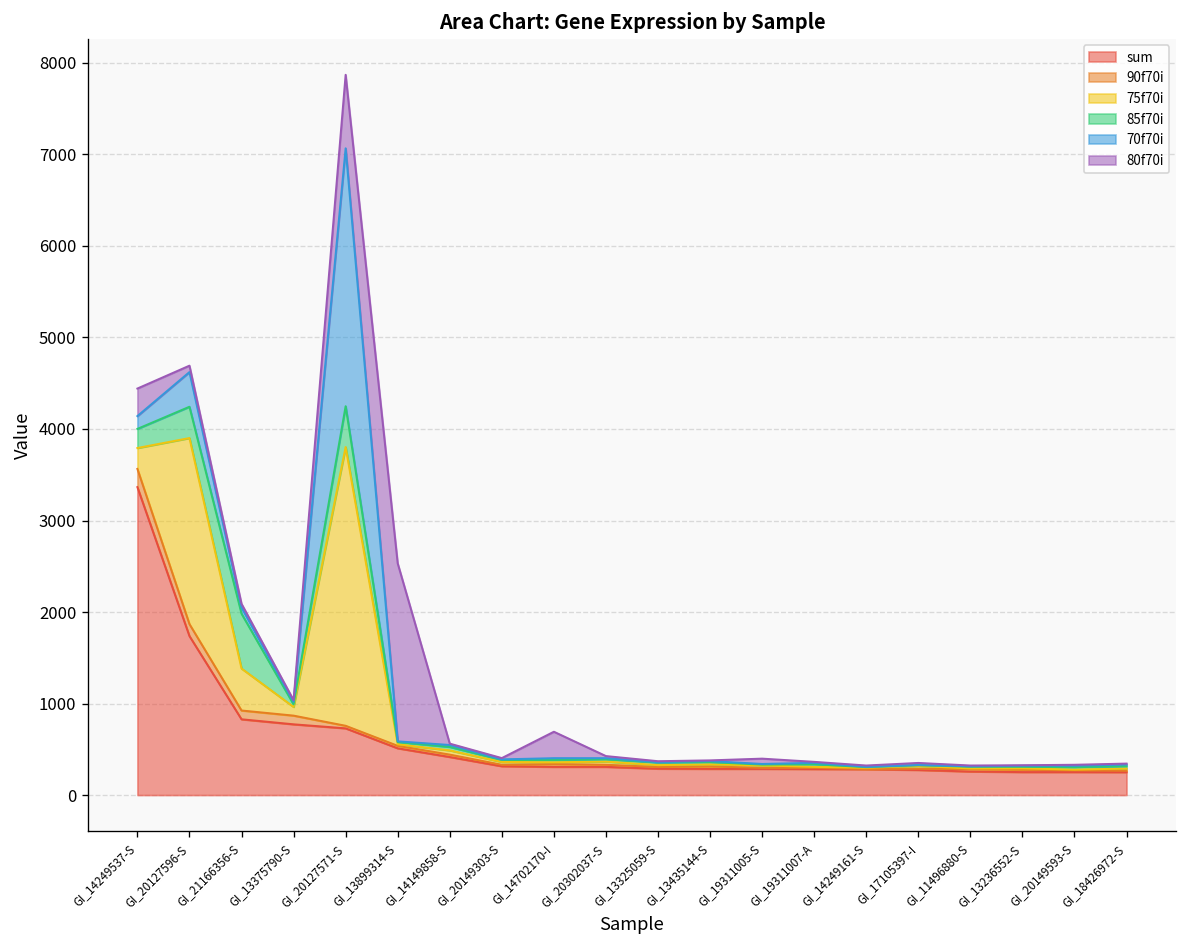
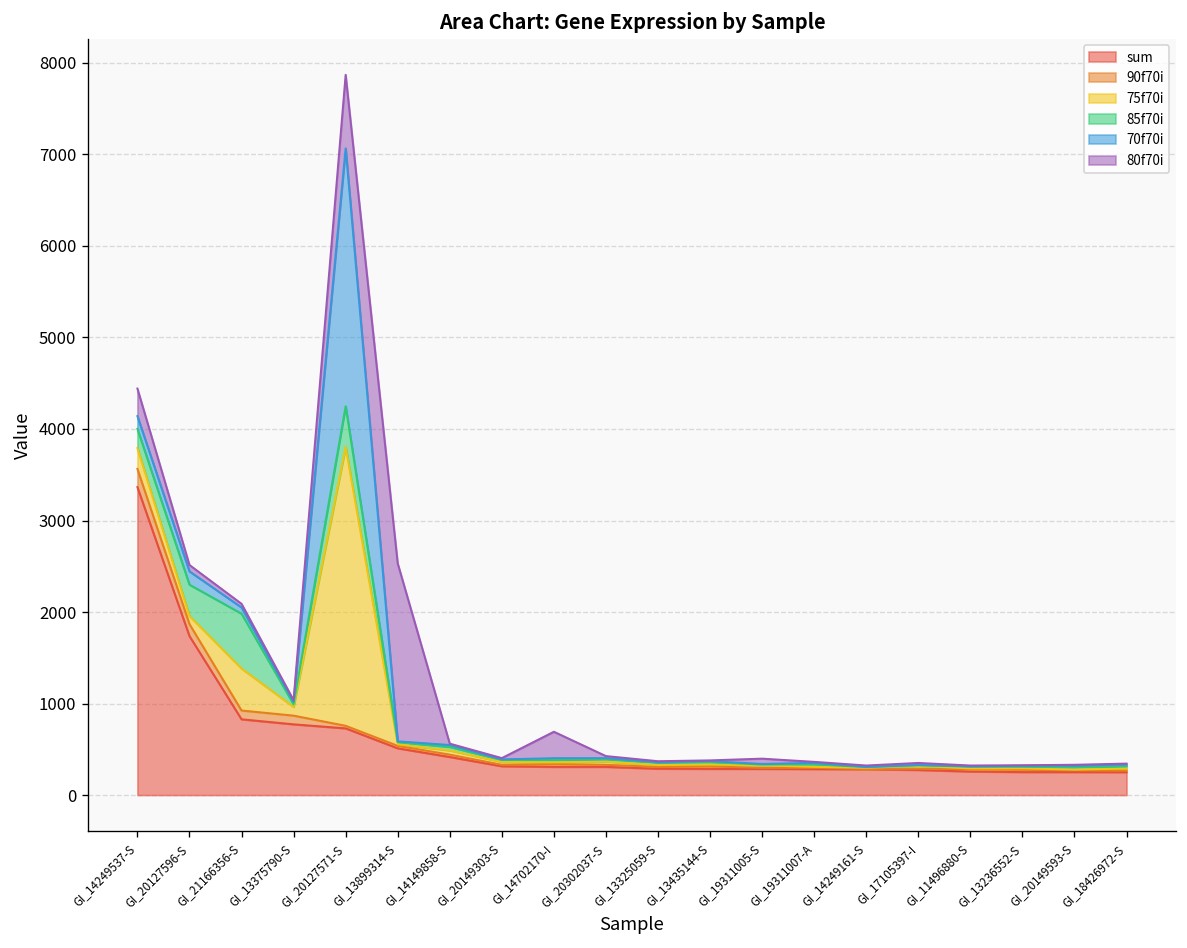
75f70i, GI_20127596-S: 2000 -> 100
70f70i, GI_20127596-S: 400 -> 100
